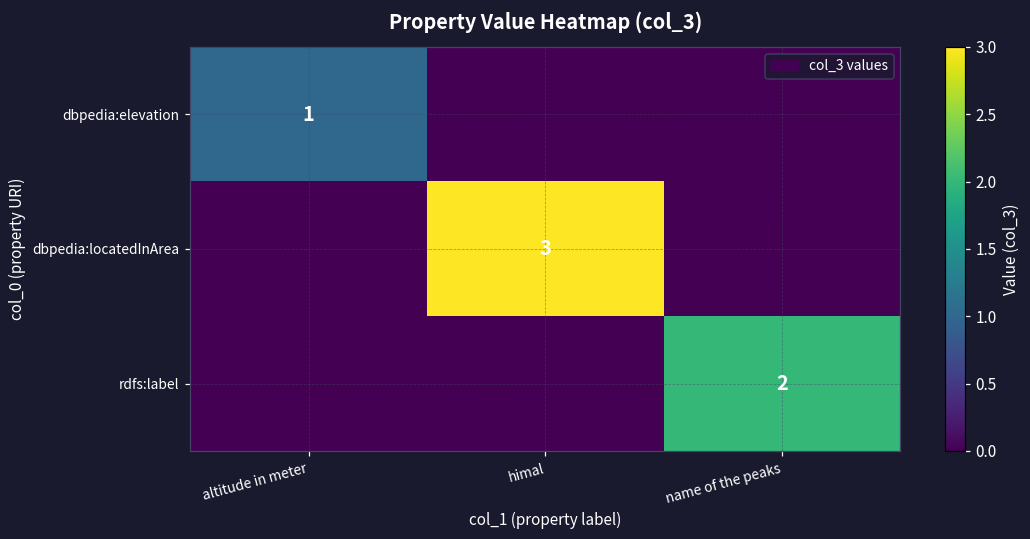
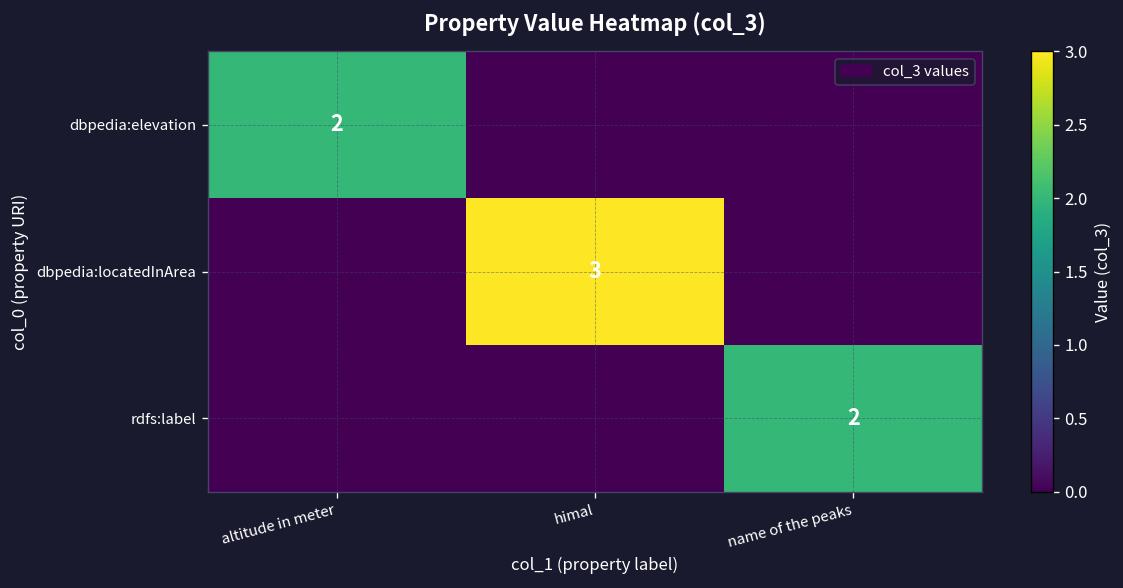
dbpedia:elevation, altitude in meter: 1 -> 2
